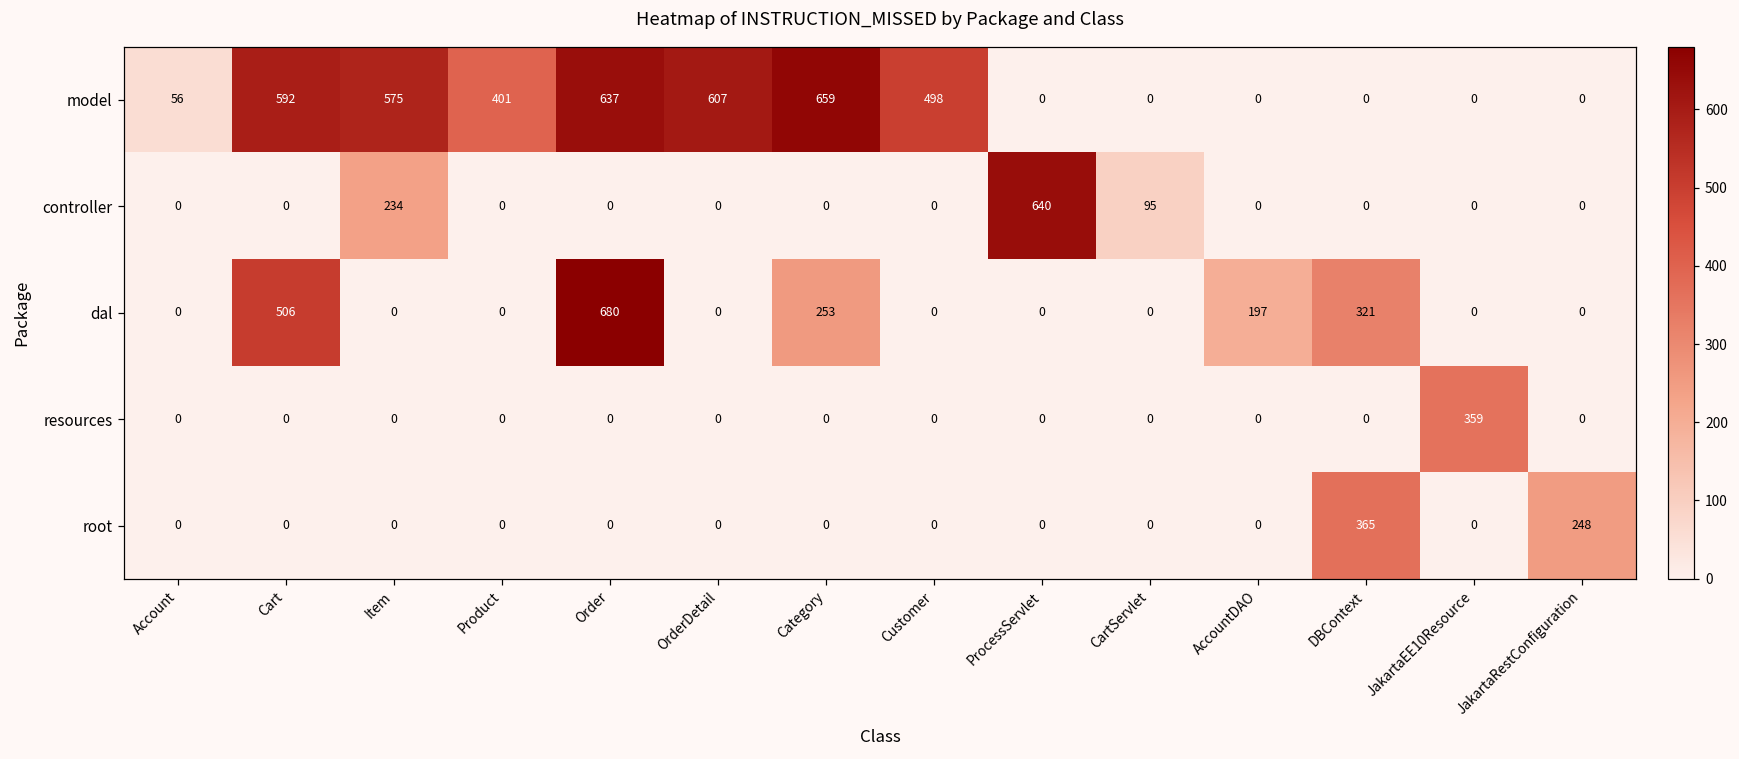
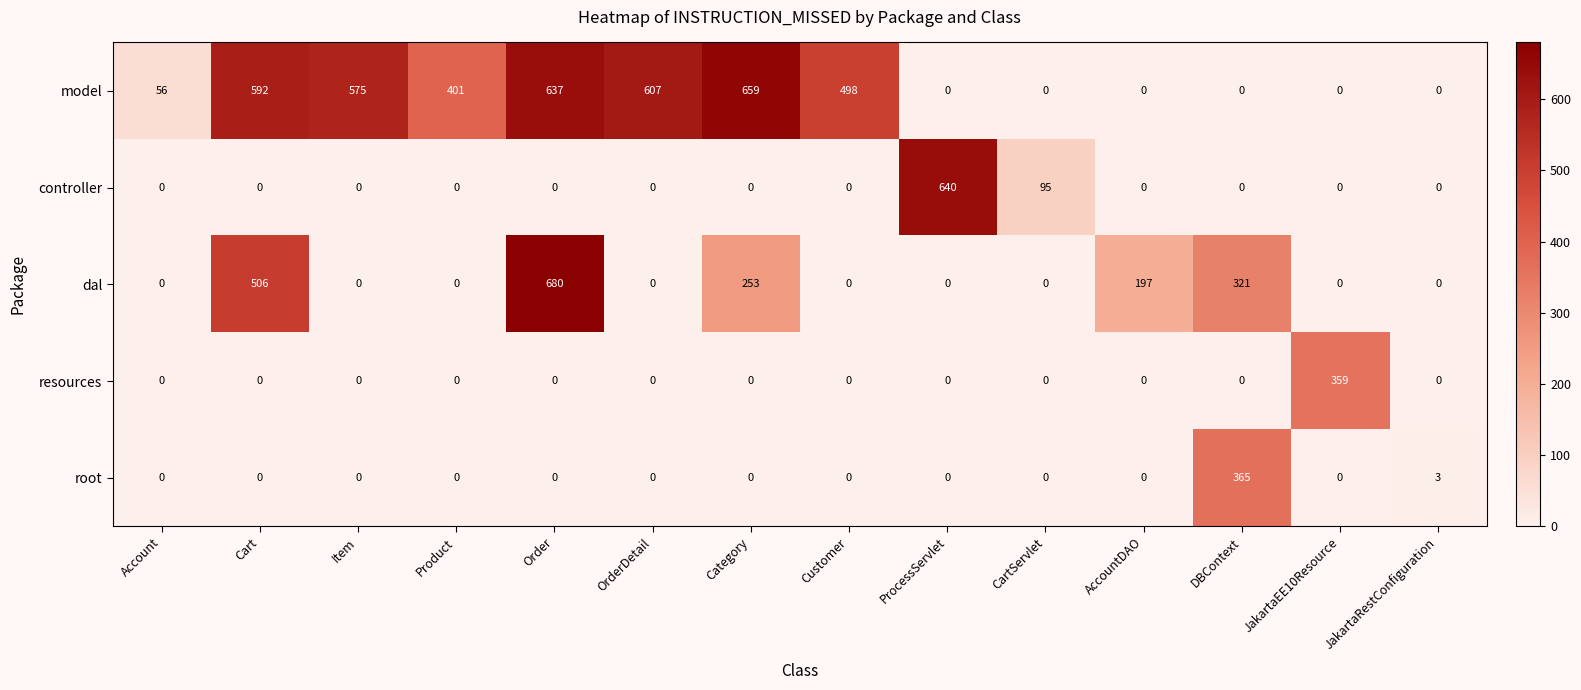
controller, Item: 234 -> 0
root, JakartaRestConfiguration: 248 -> 3
